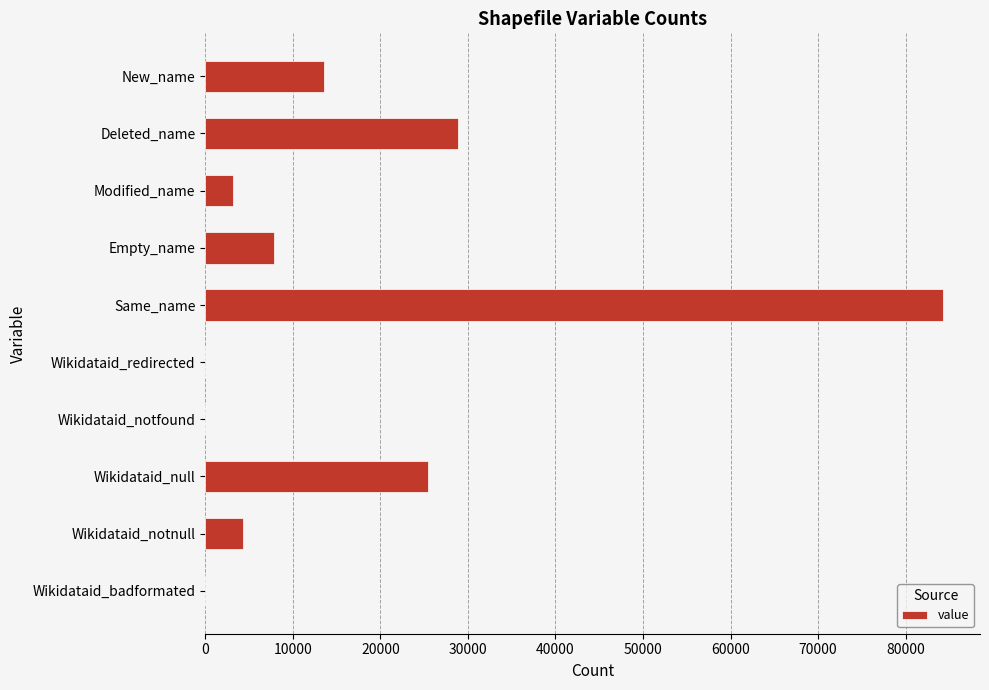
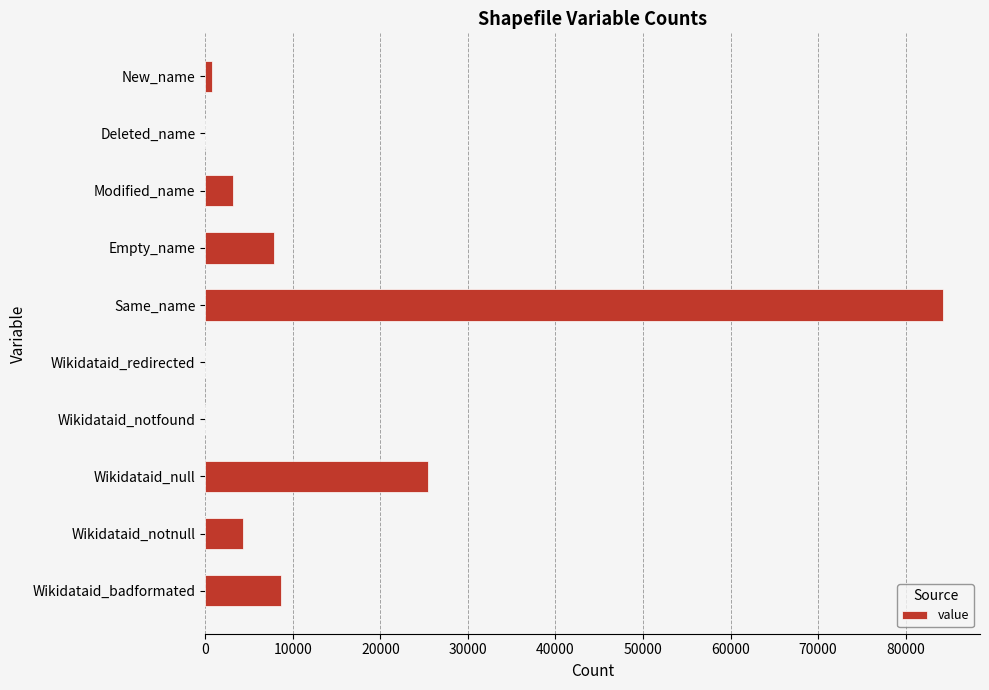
New_name: 14000 -> 1000
Deleted_name: 29000 -> 0
Wikidataid_badformated: 0 -> 9000
